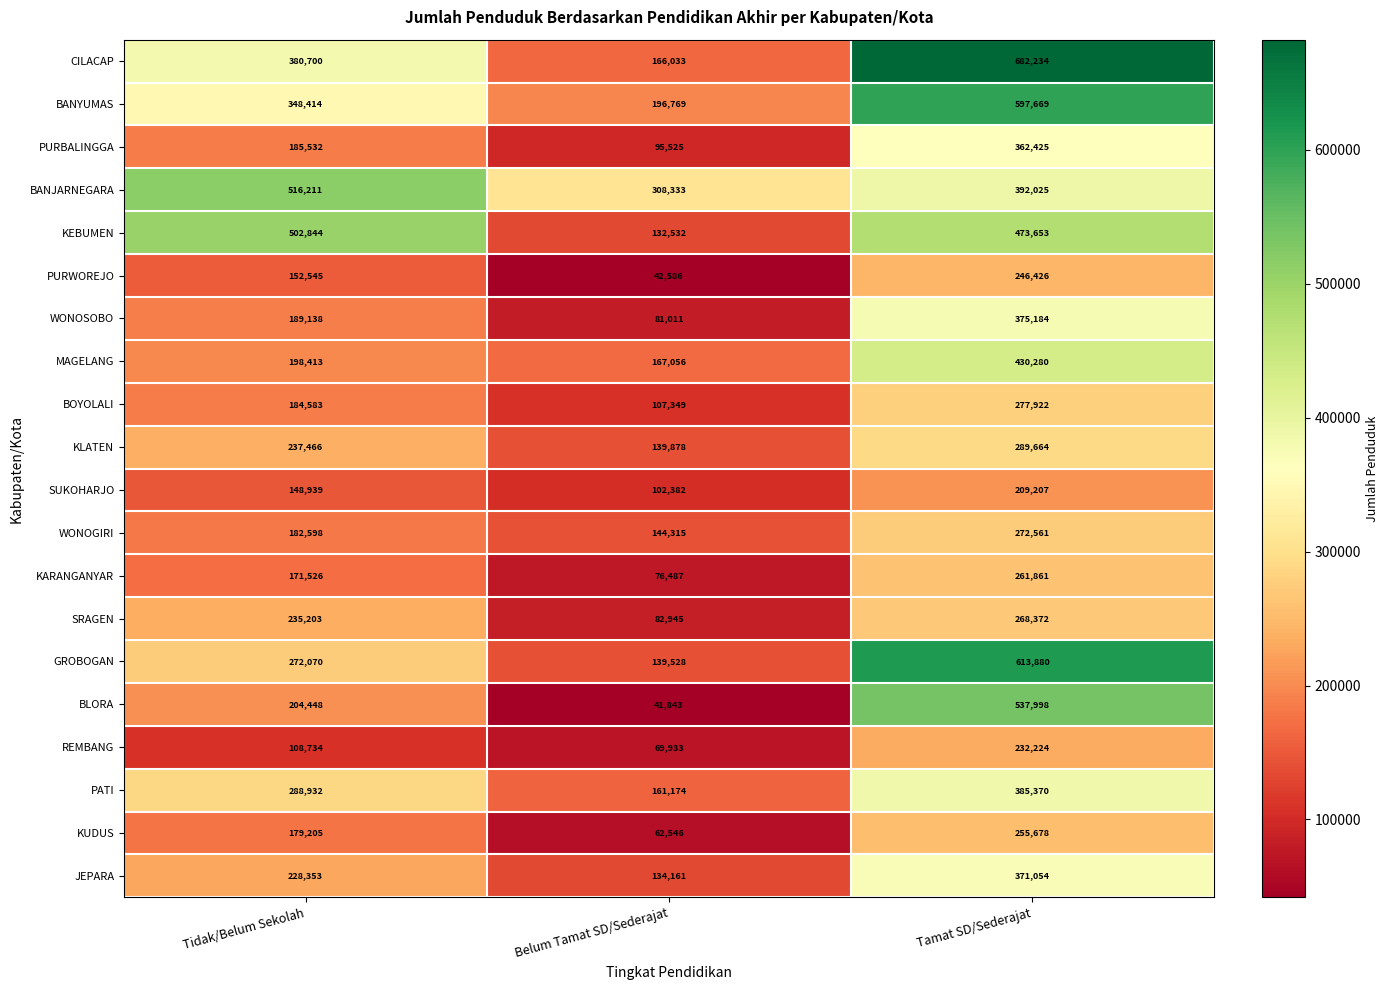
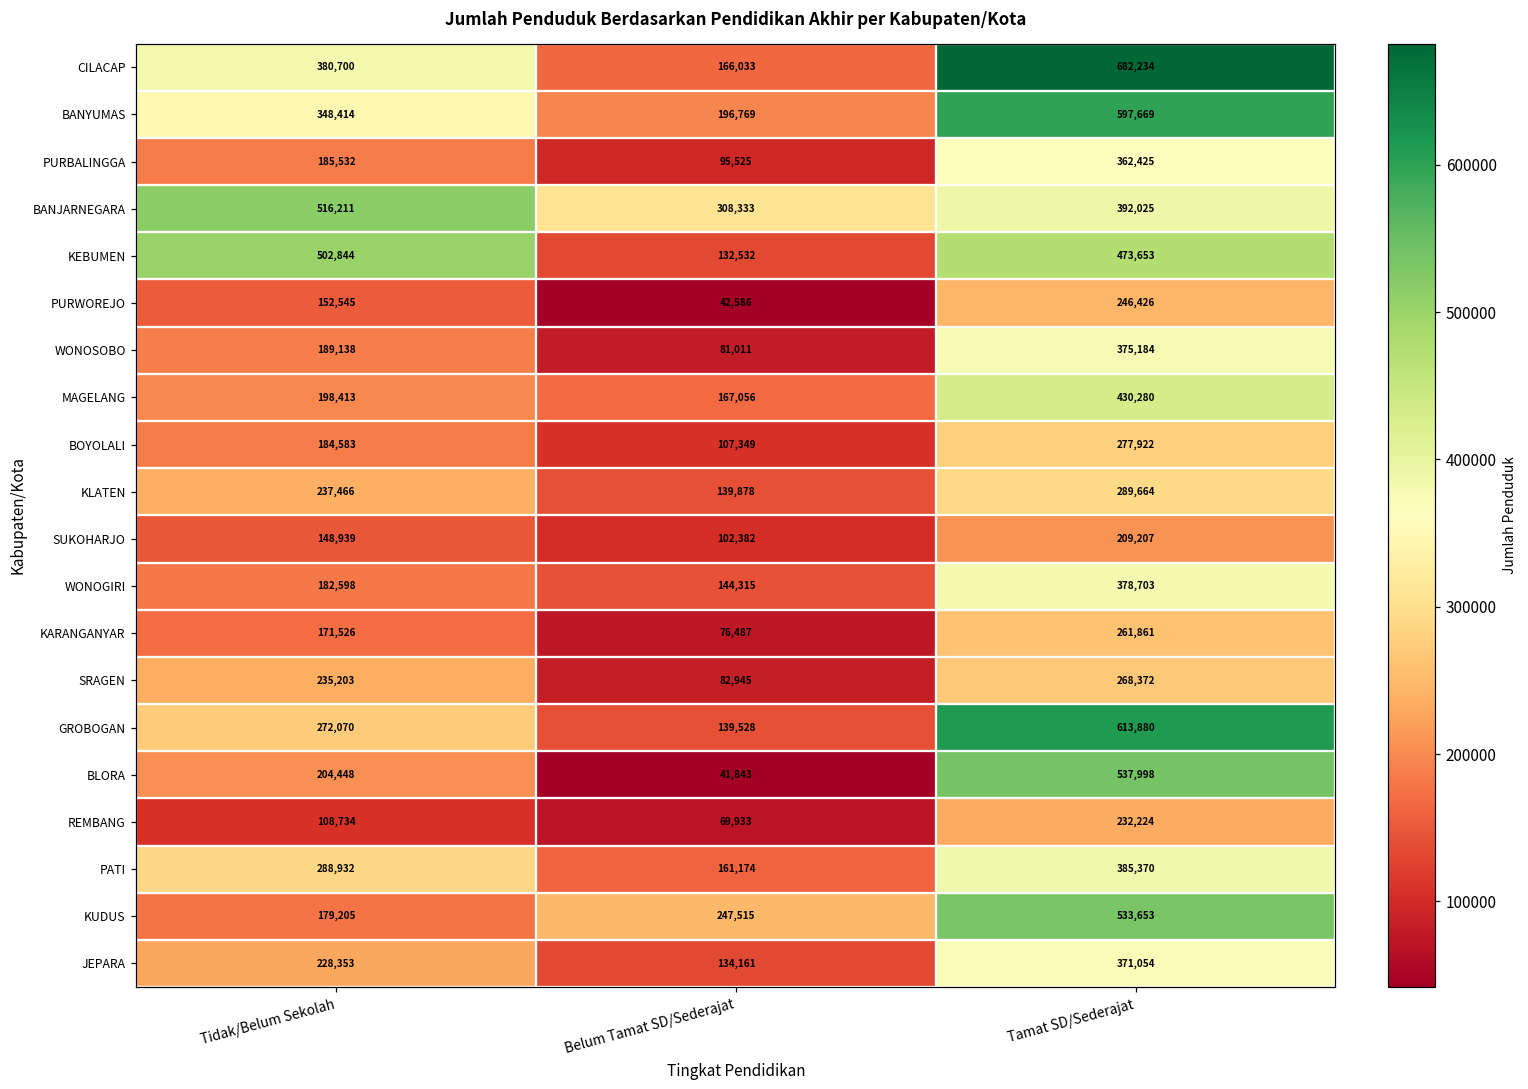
WONOGIRI, Tamat SD/Sederajat: 272,561 -> 378,703
KUDUS, Belum Tamat SD/Sederajat: 62,546 -> 247,515
KUDUS, Tamat SD/Sederajat: 255,678 -> 533,653
